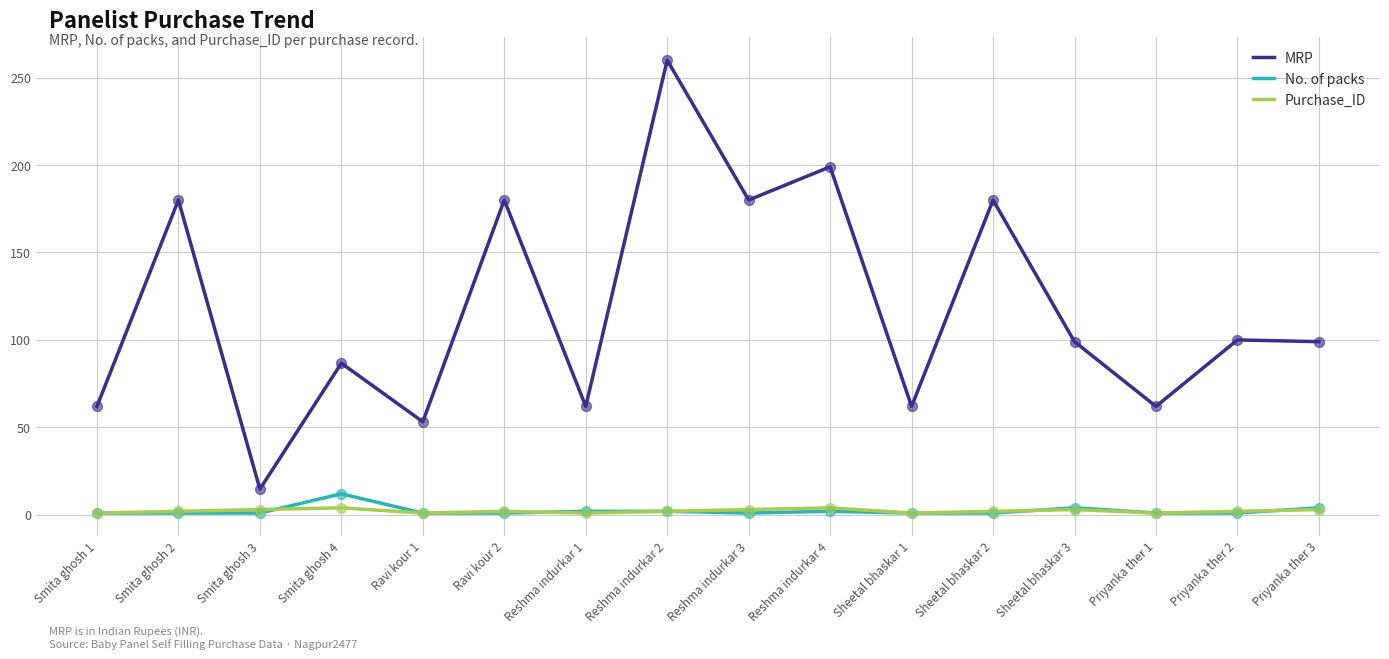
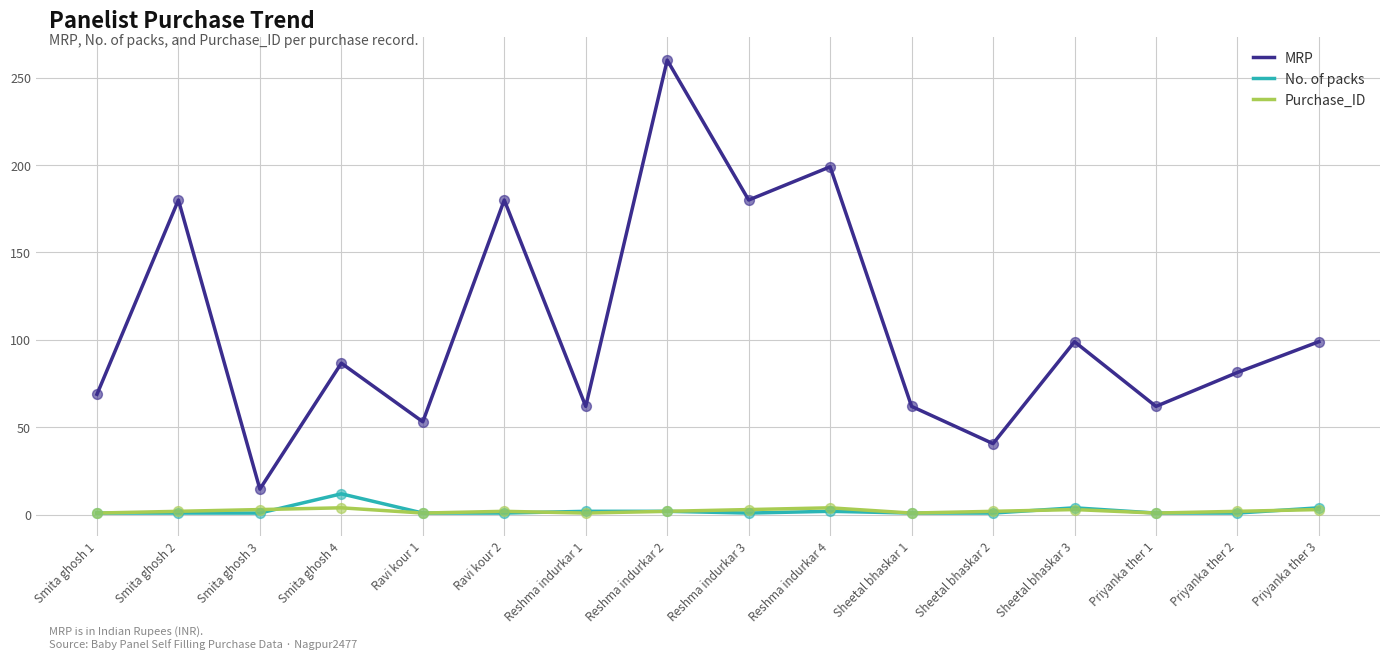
MRP, Smita ghosh 1: 62 -> 69
MRP, Sheetal bhaskar 2: 180 -> 41
MRP, Priyanka ther 2: 100 -> 81
